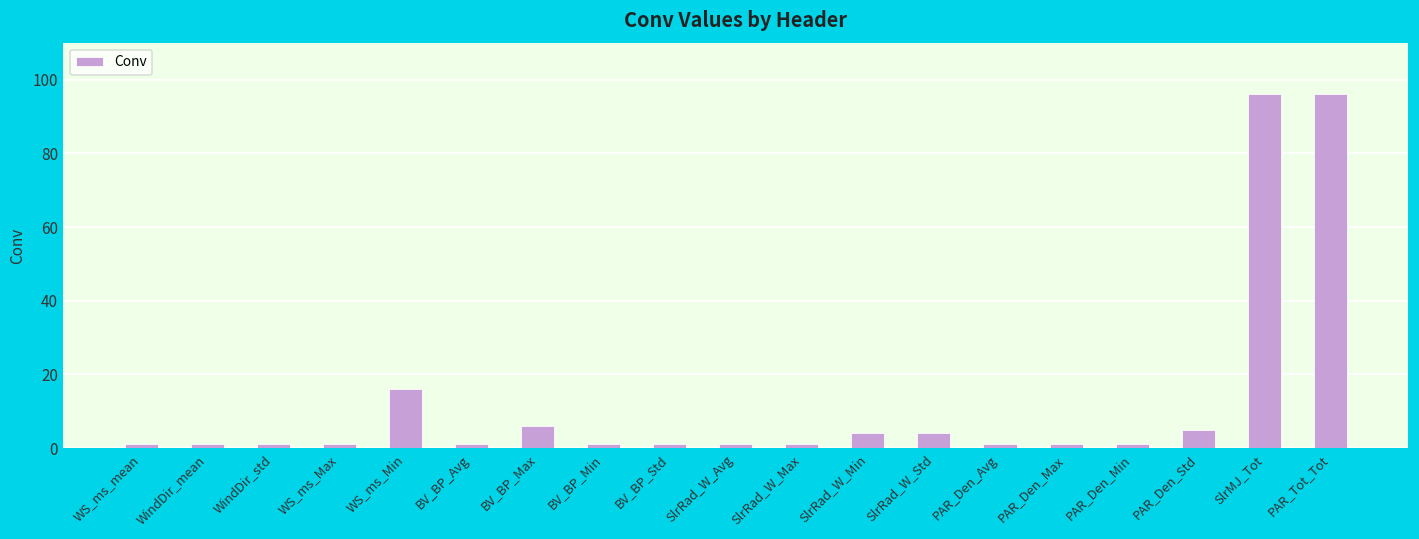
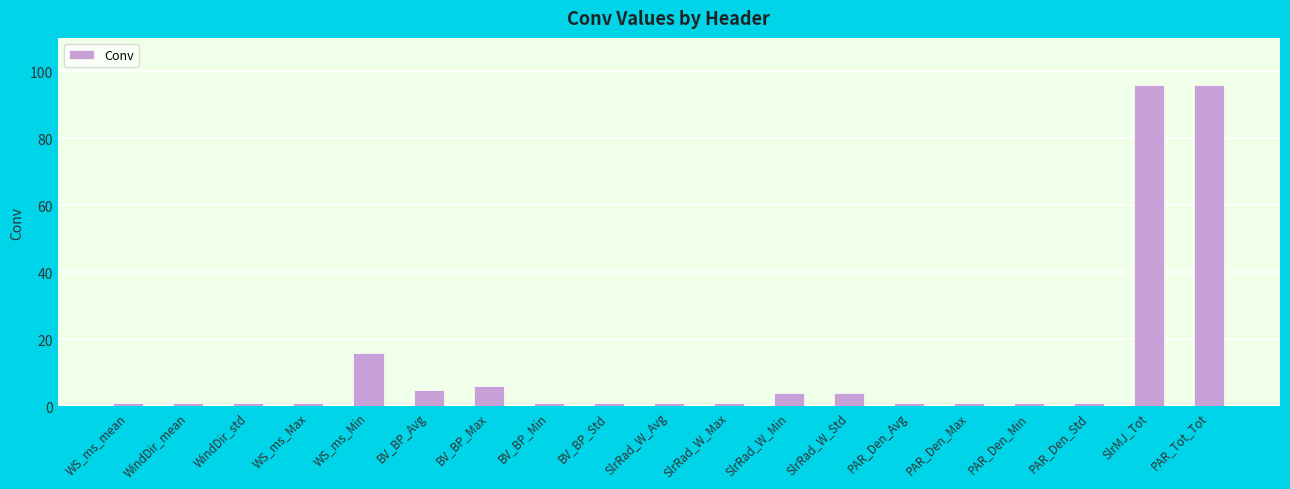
BV_BP_Avg: 1 -> 5
PAR_Den_Std: 5 -> 1
